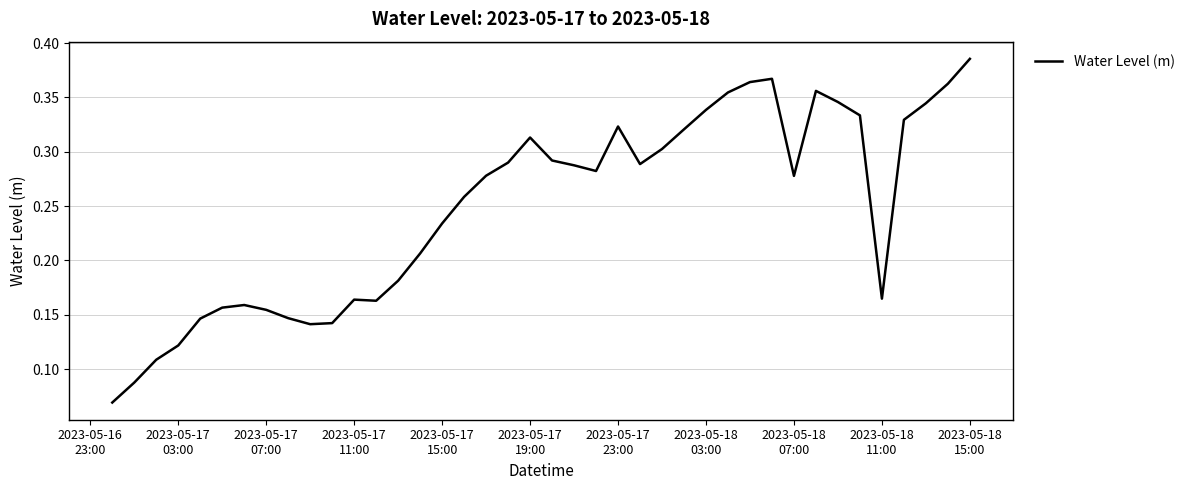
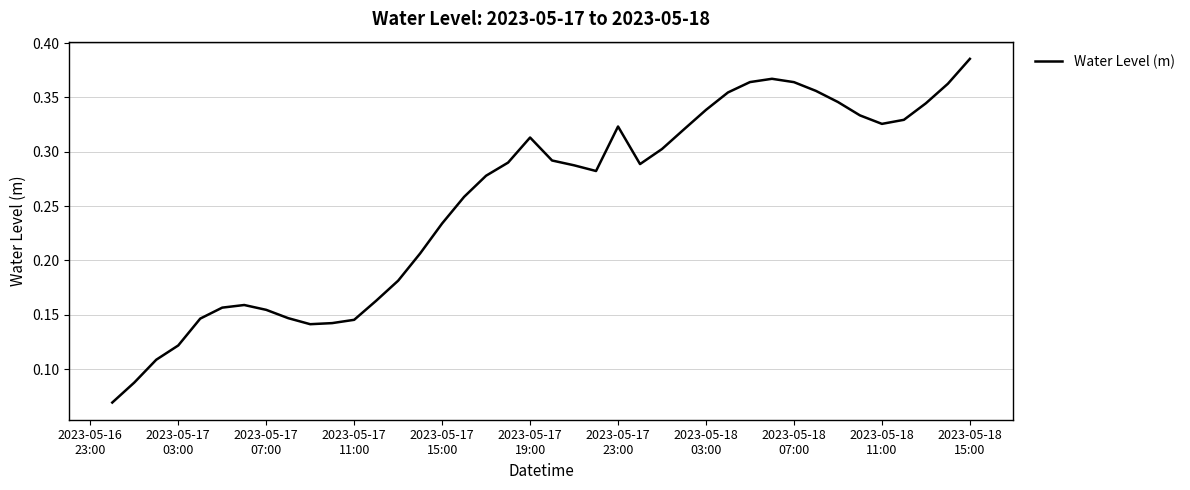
2023-05-17 11:00: 0.164 -> 0.145
2023-05-18 07:00: 0.278 -> 0.364
2023-05-18 11:00: 0.165 -> 0.326
